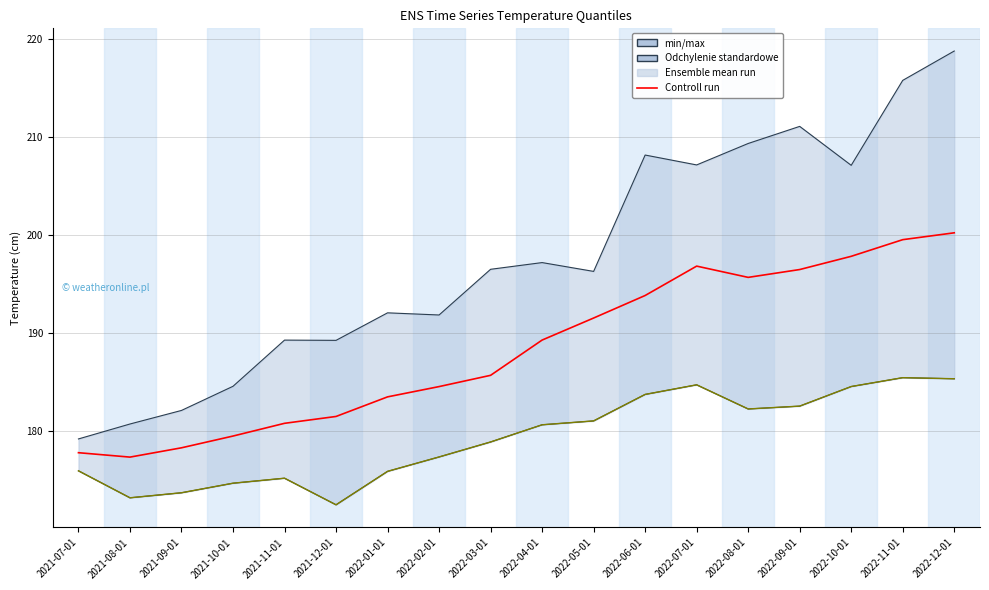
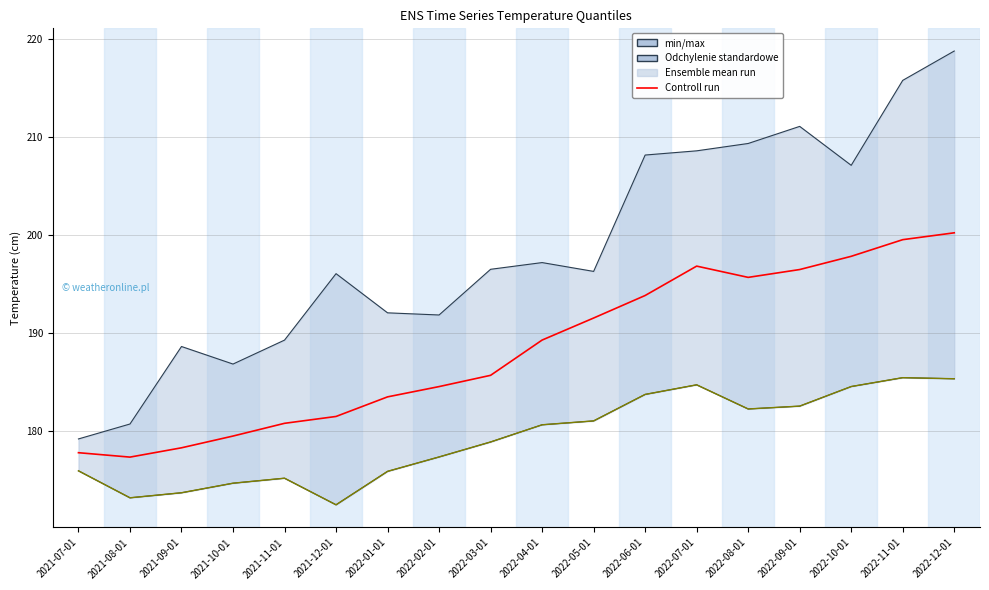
min/max, 2021-09-01: 182 -> 189
min/max, 2021-10-01: 185 -> 187
min/max, 2021-12-01: 189 -> 196
min/max, 2022-07-01: 207 -> 209
